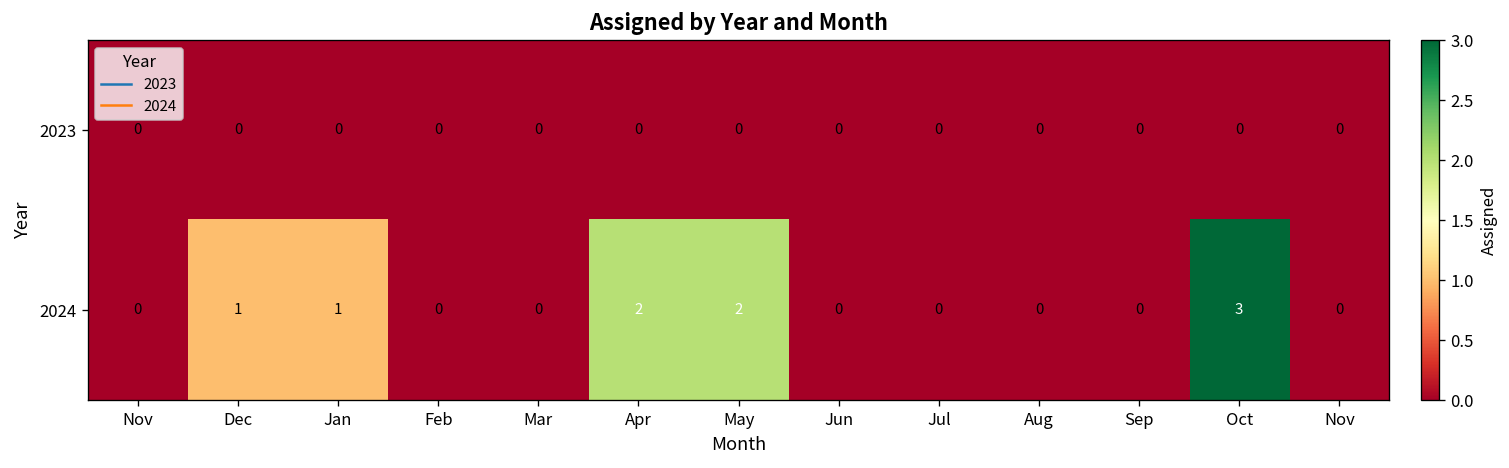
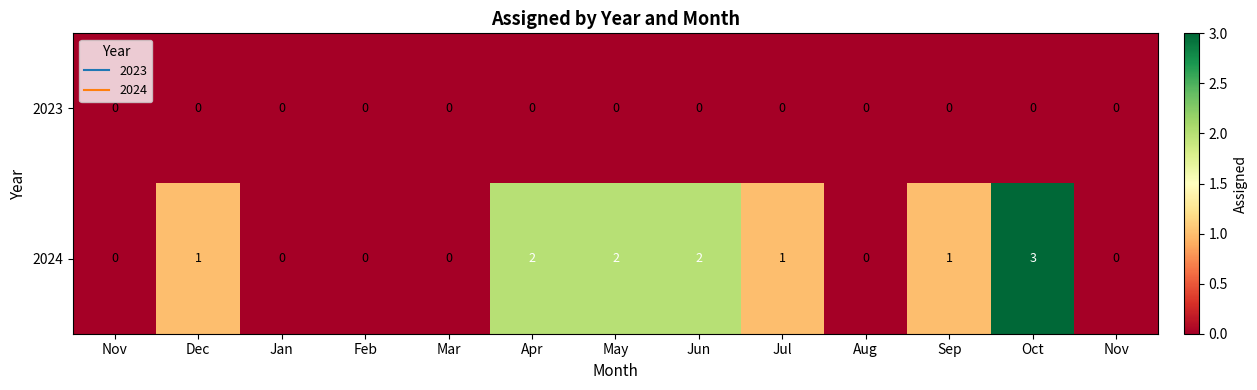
2024, Jan: 1 -> 0
2024, Jun: 0 -> 2
2024, Jul: 0 -> 1
2024, Sep: 0 -> 1
